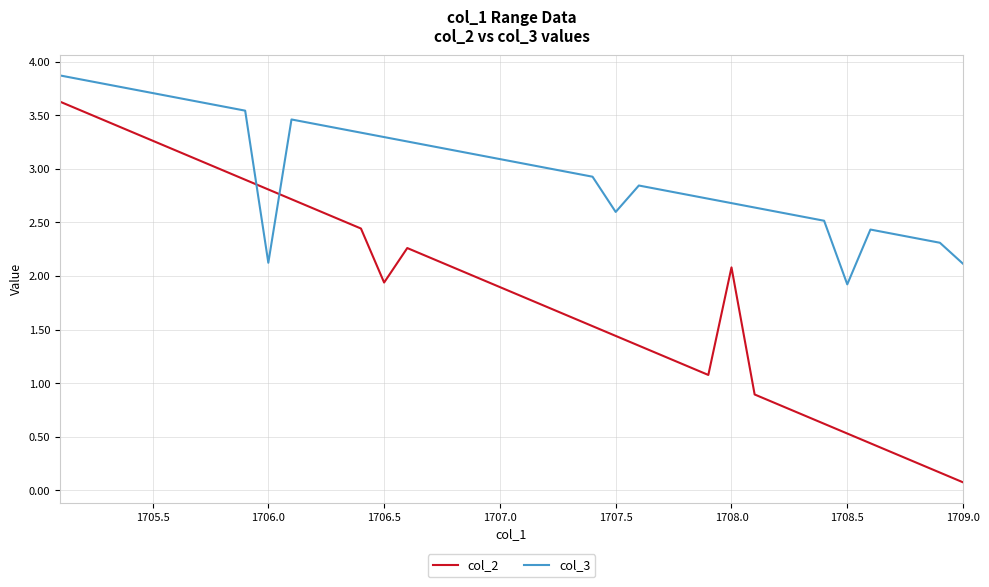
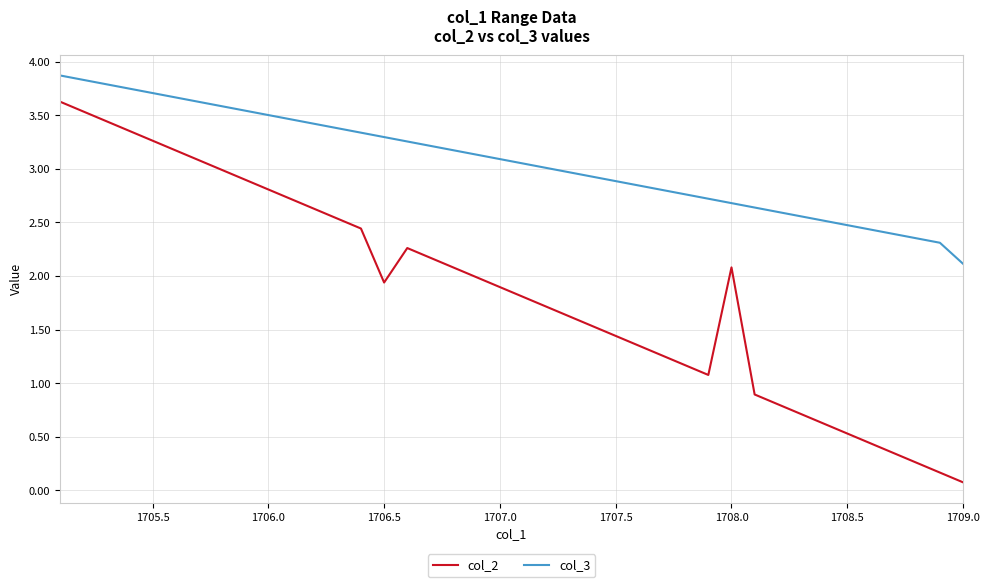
col_3, 1706.0: 2.12 -> 3.50
col_3, 1707.5: 2.60 -> 2.89
col_3, 1708.5: 1.92 -> 2.47
